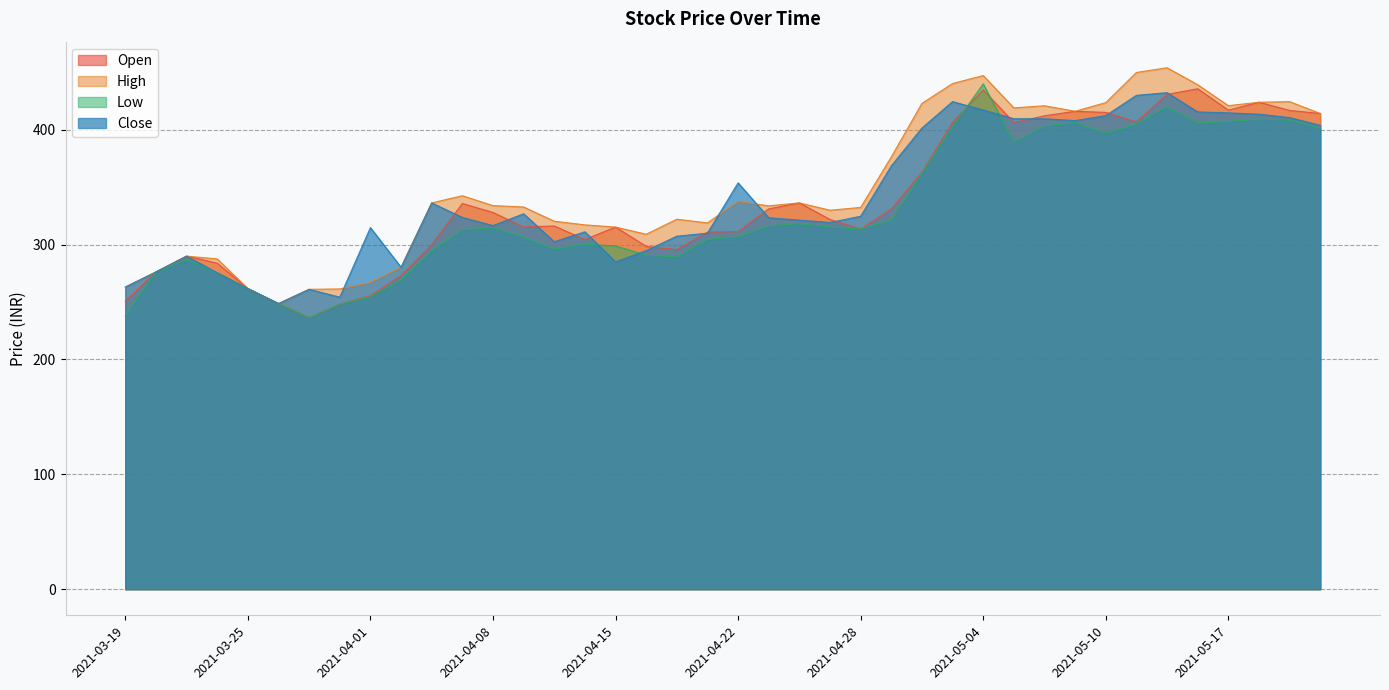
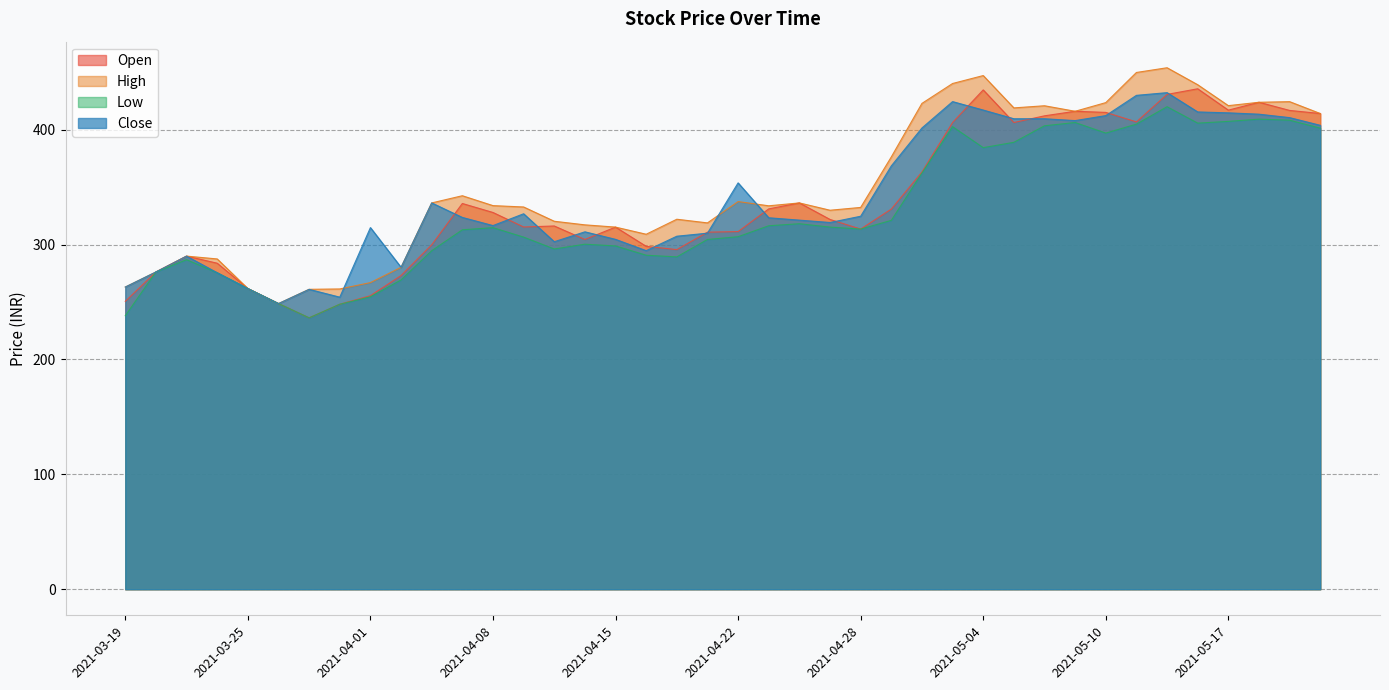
Close, 2021-04-15: 285 -> 305
Low, 2021-05-04: 440 -> 384
